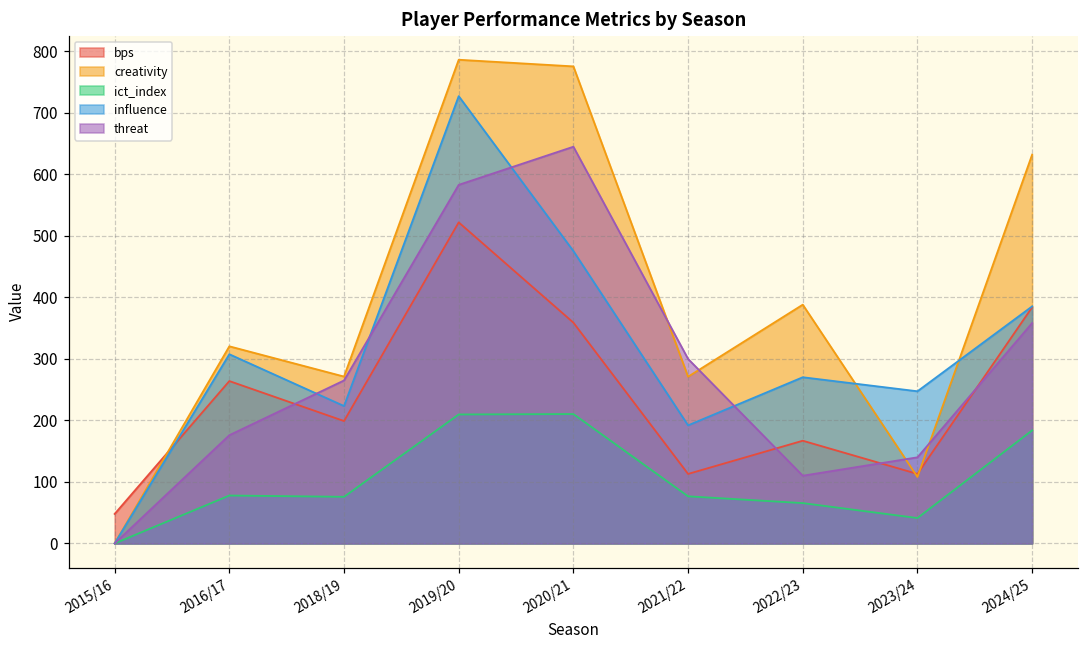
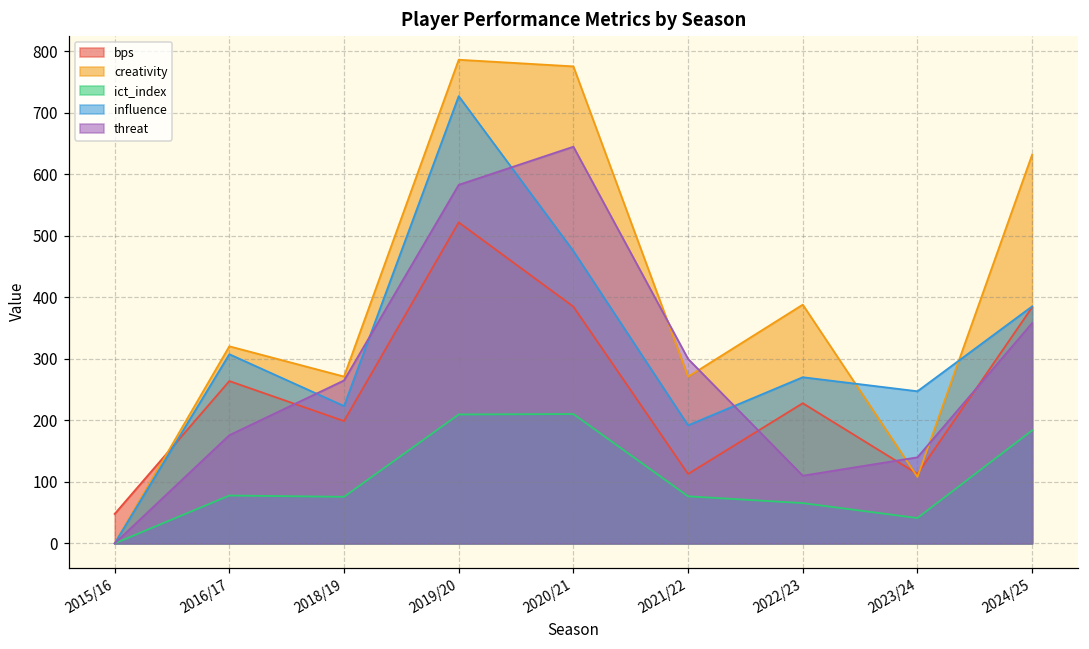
bps, 2020/21: 360 -> 390
bps, 2022/23: 170 -> 230
